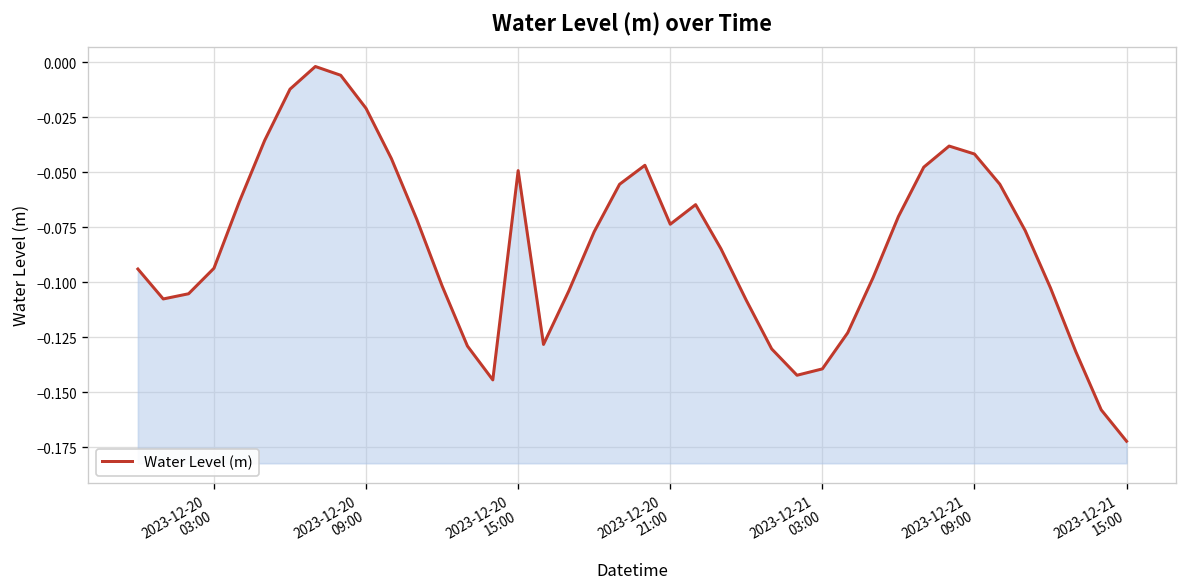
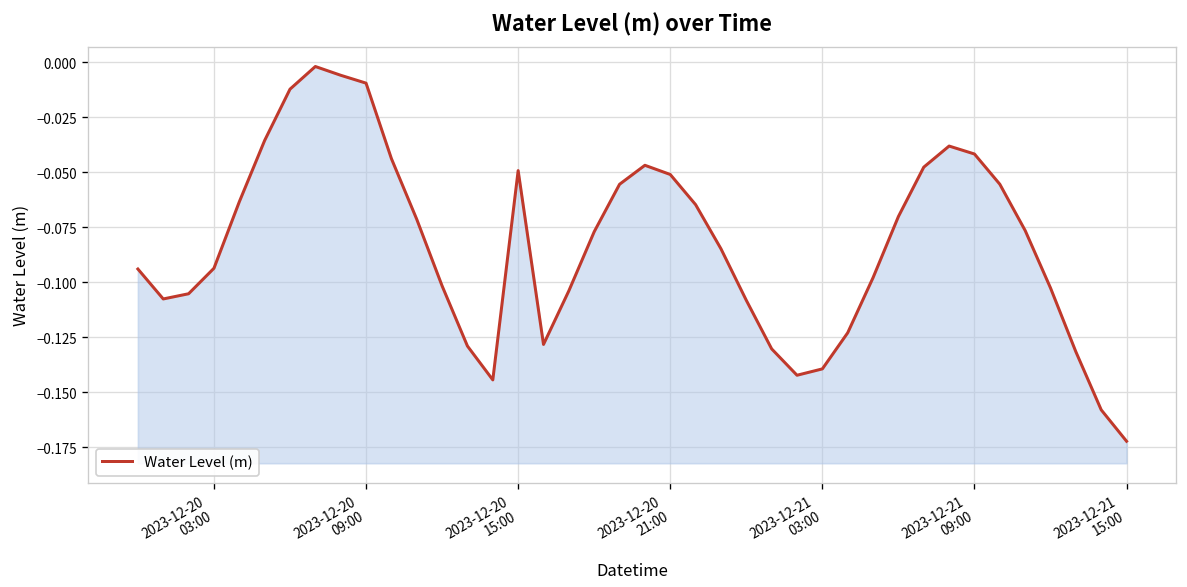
2023-12-20 09:00: -0.021 -> -0.009
2023-12-20 21:00: -0.074 -> -0.051
